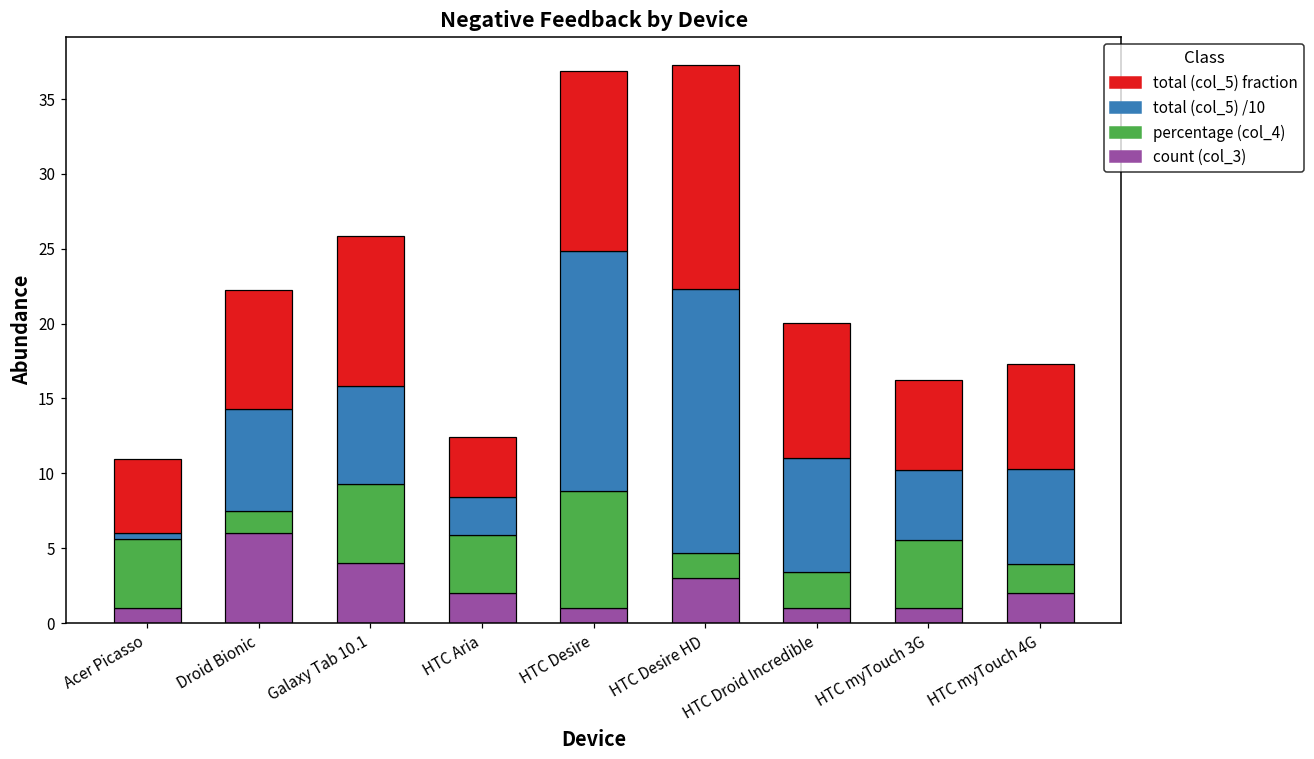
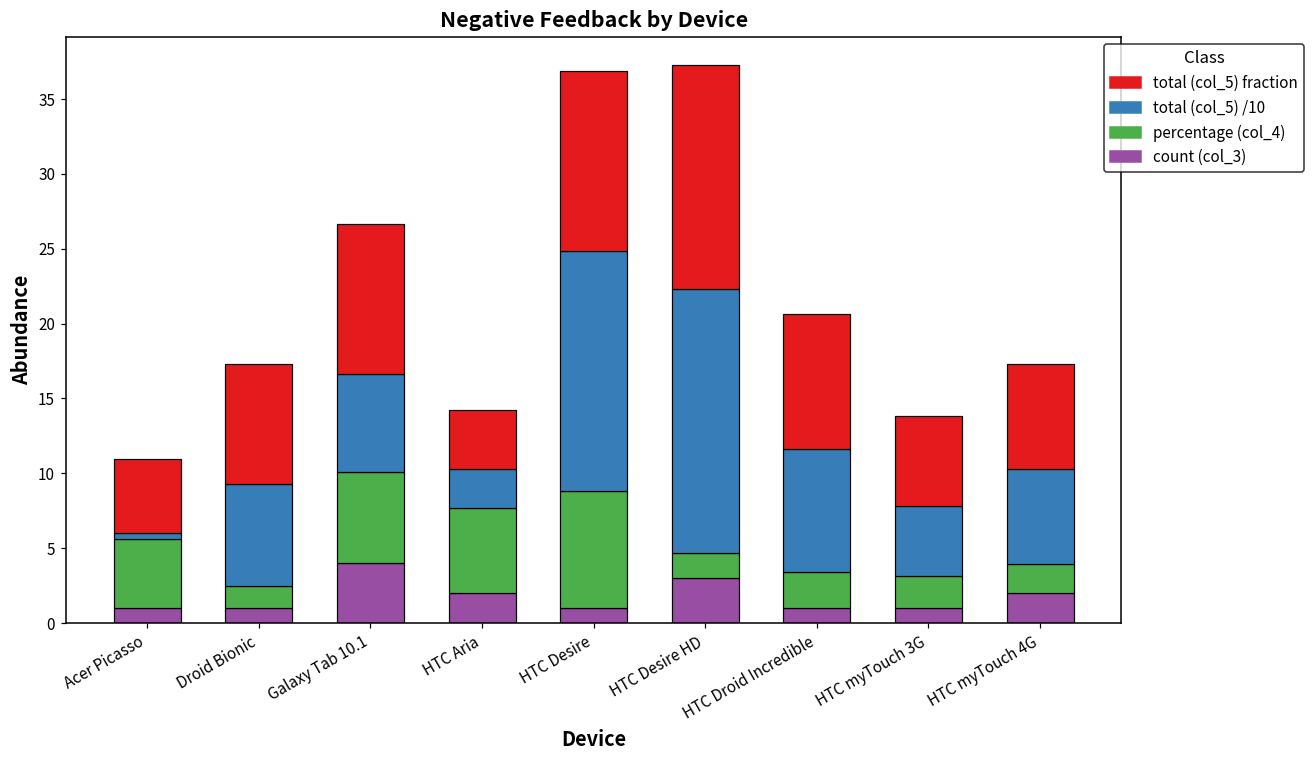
count (col_3), Droid Bionic: 6 -> 1
percentage (col_4), Galaxy Tab 10.1: 5.3 -> 6.1
percentage (col_4), HTC Aria: 3.8 -> 5.7
total (col_5) /10, HTC Droid Incredible: 7.6 -> 8.2
percentage (col_4), HTC myTouch 3G: 4.5 -> 2.1
